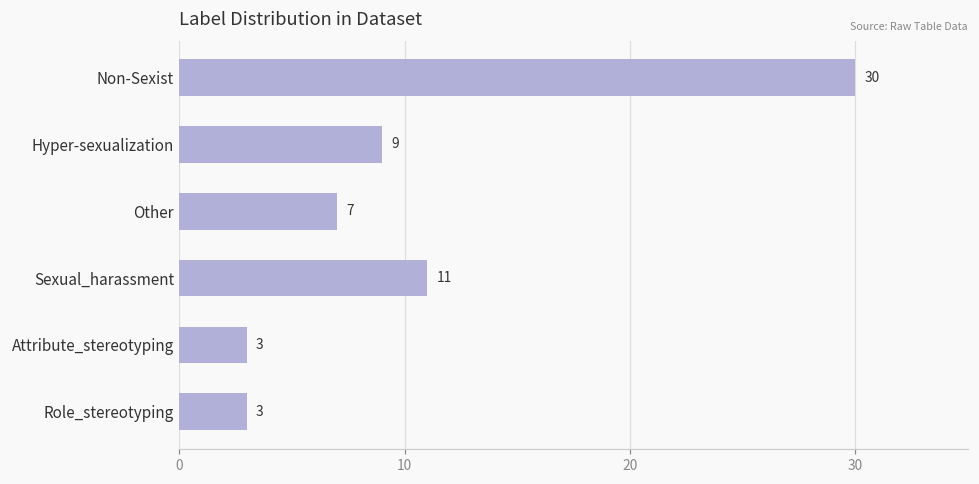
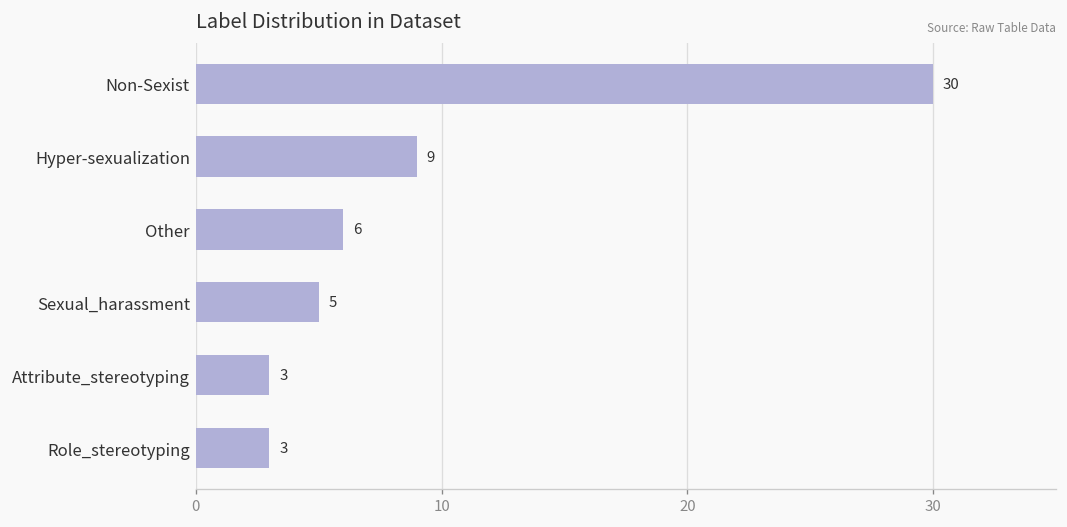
Other: 7 -> 6
Sexual_harassment: 11 -> 5
